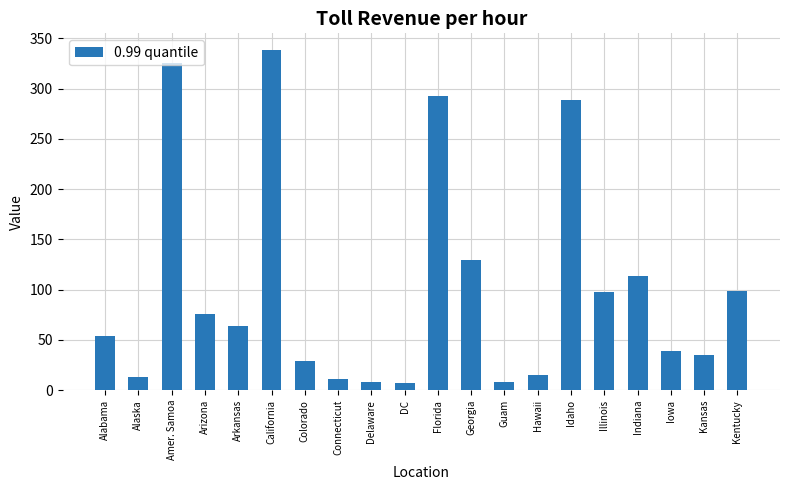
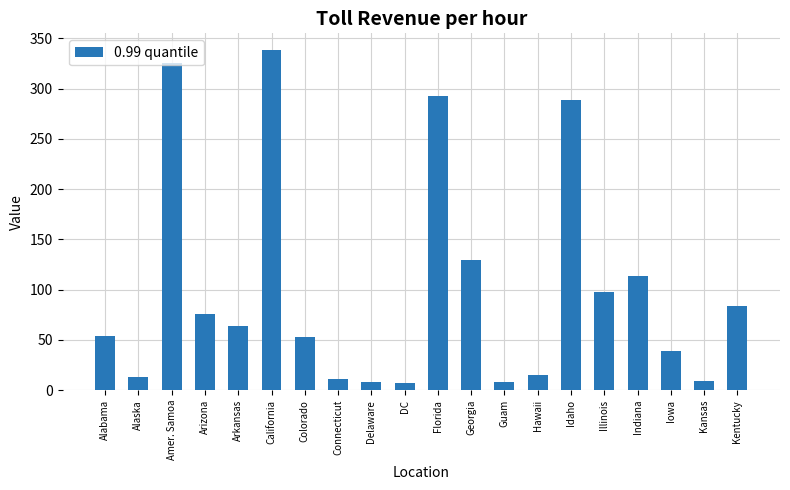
Colorado: 29 -> 53
Kansas: 35 -> 9
Kentucky: 99 -> 84
